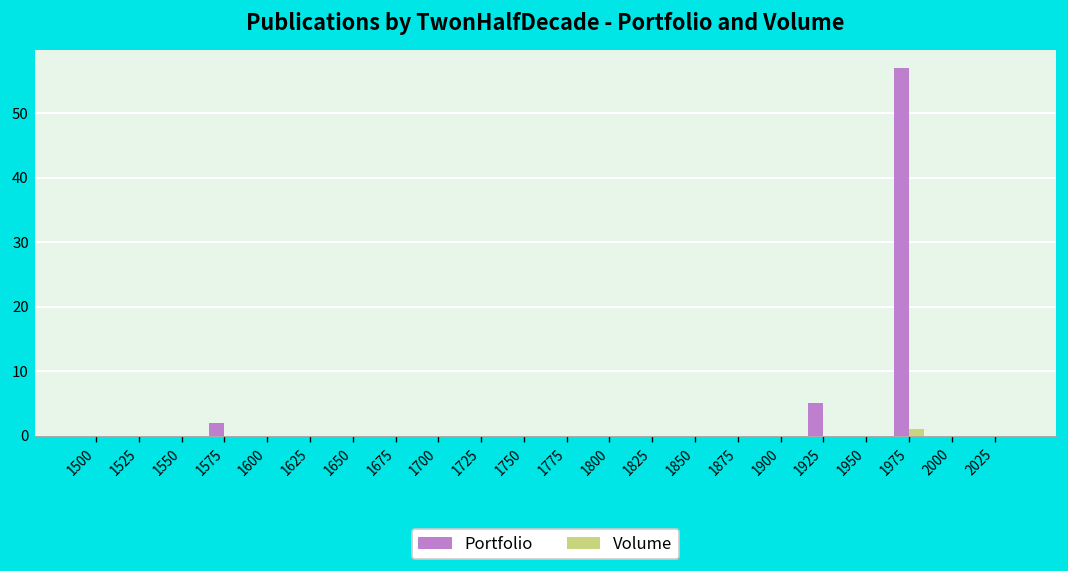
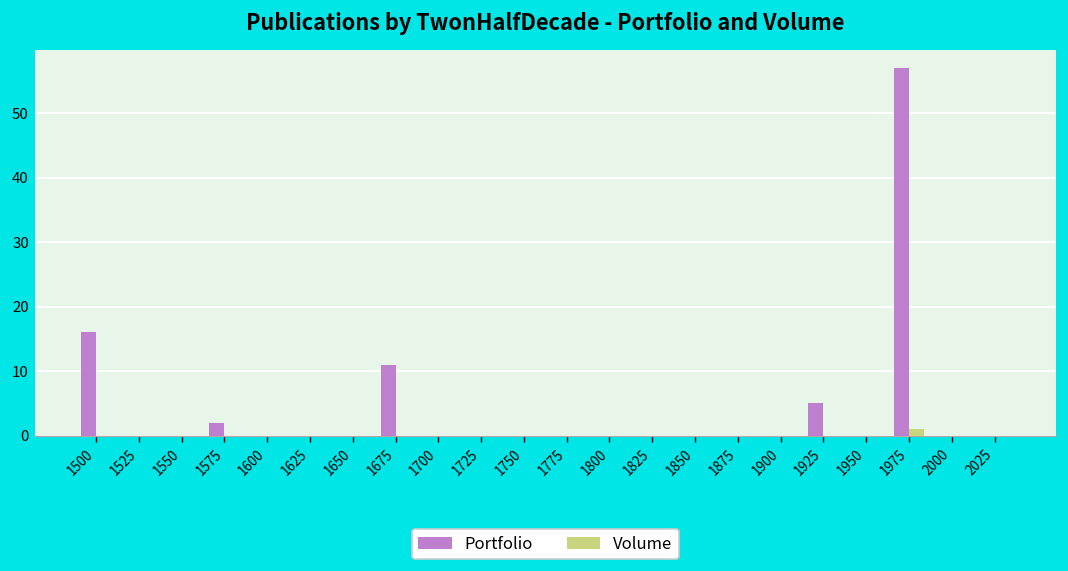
Portfolio, 1500: 0 -> 16
Portfolio, 1675: 0 -> 11
